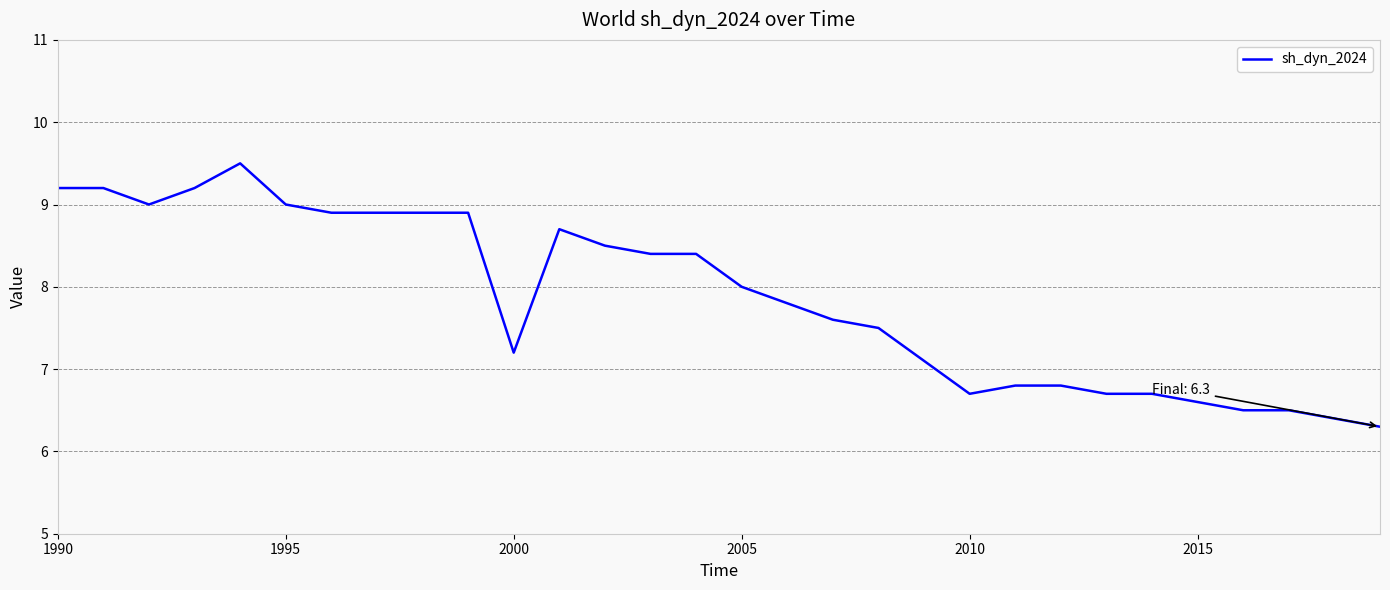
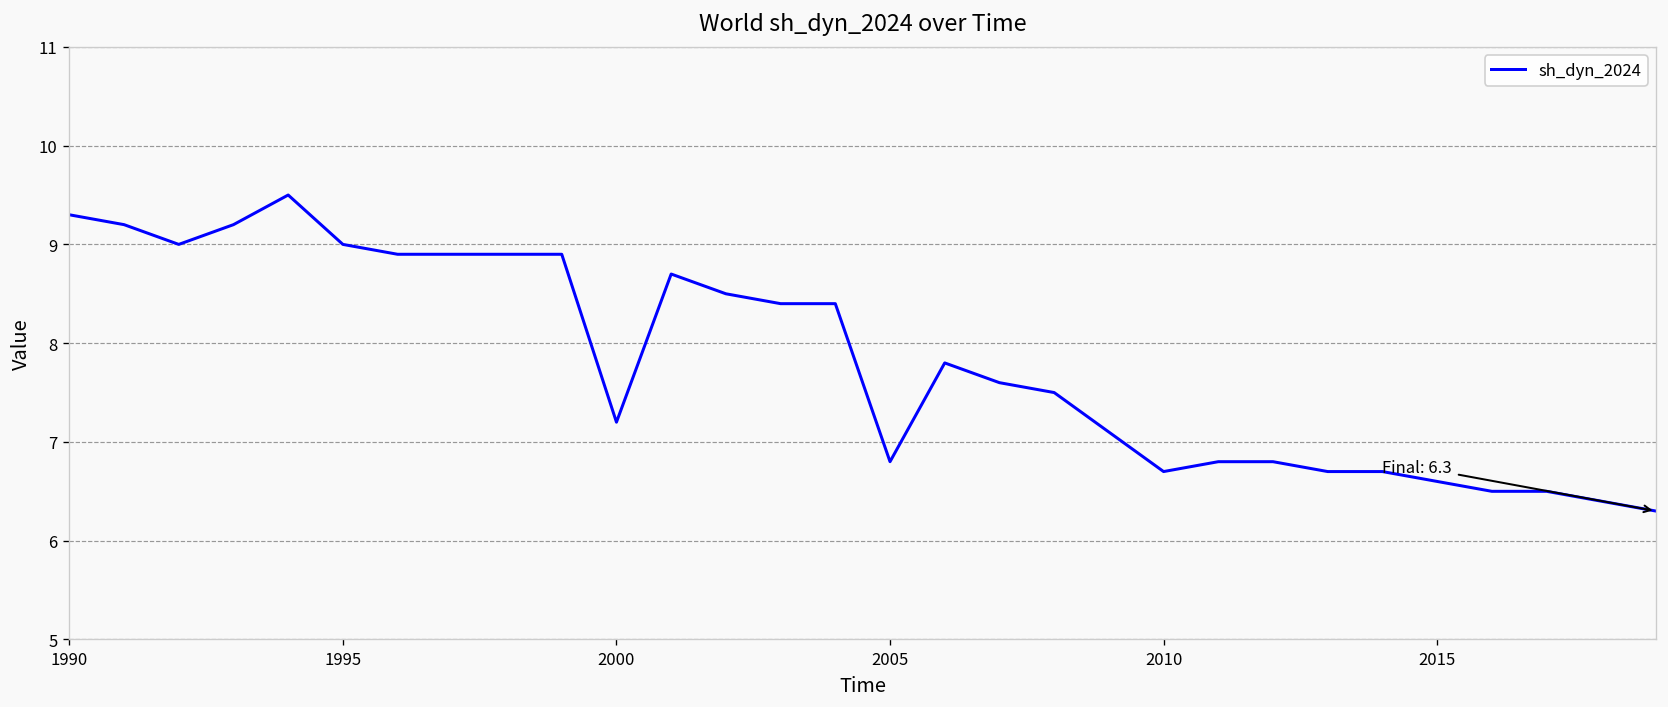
1990: 9.2 -> 9.3
2005: 8.0 -> 6.8
